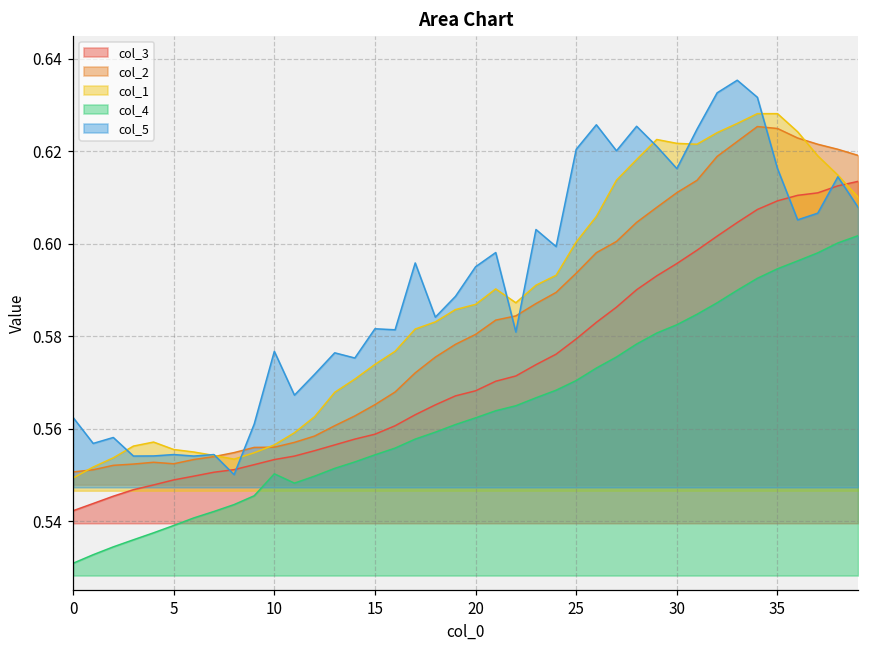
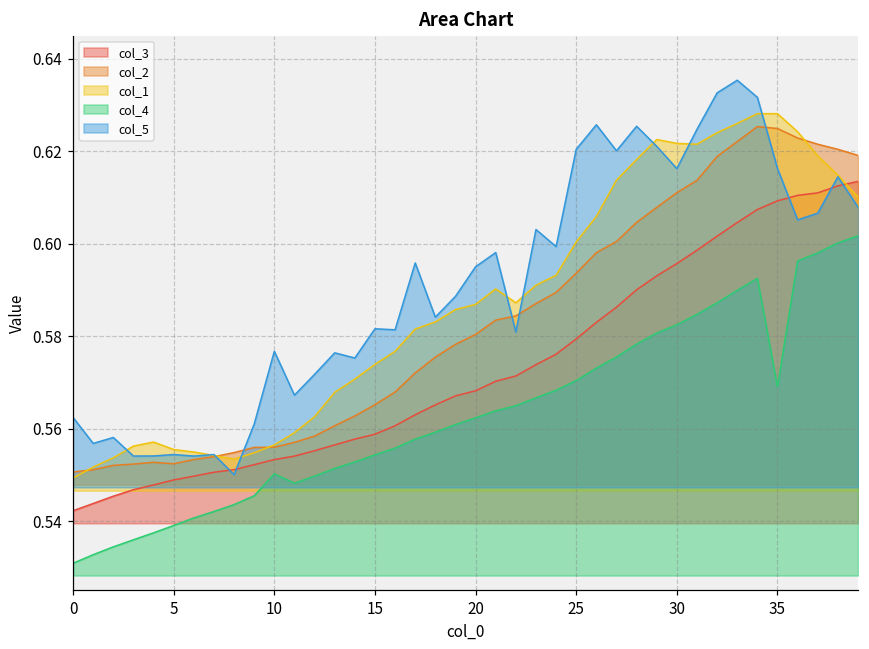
col_4, 35: 0.595 -> 0.569
